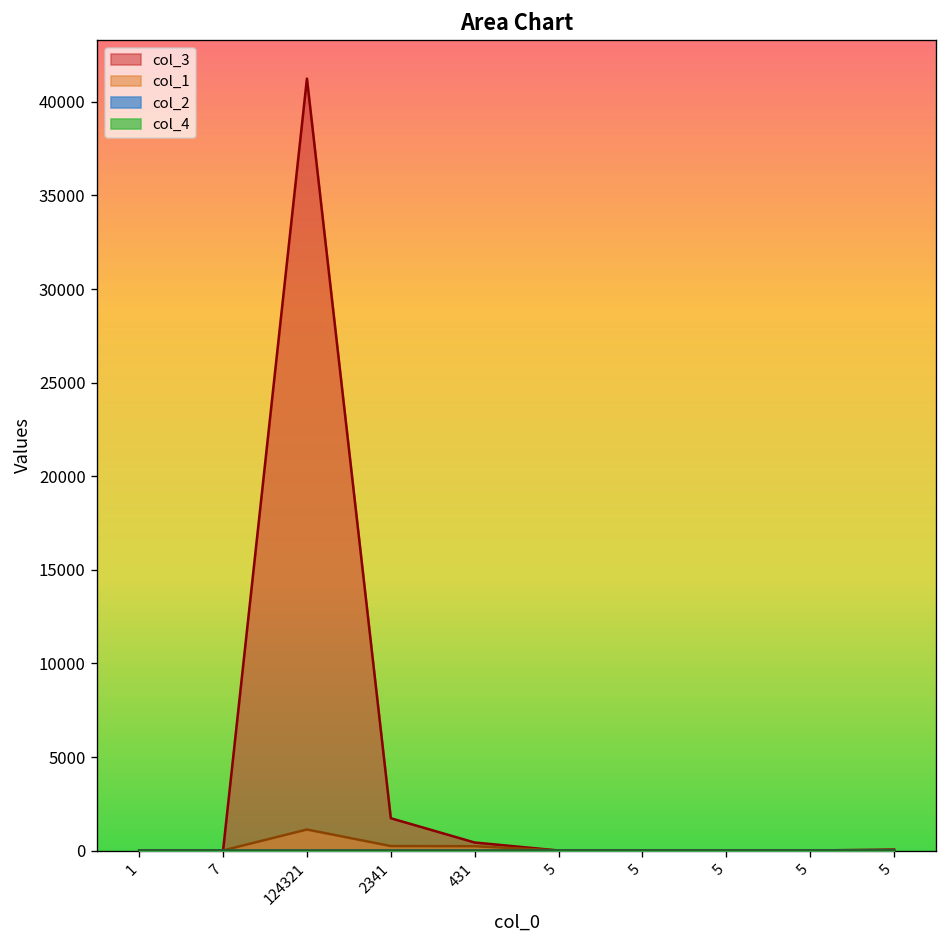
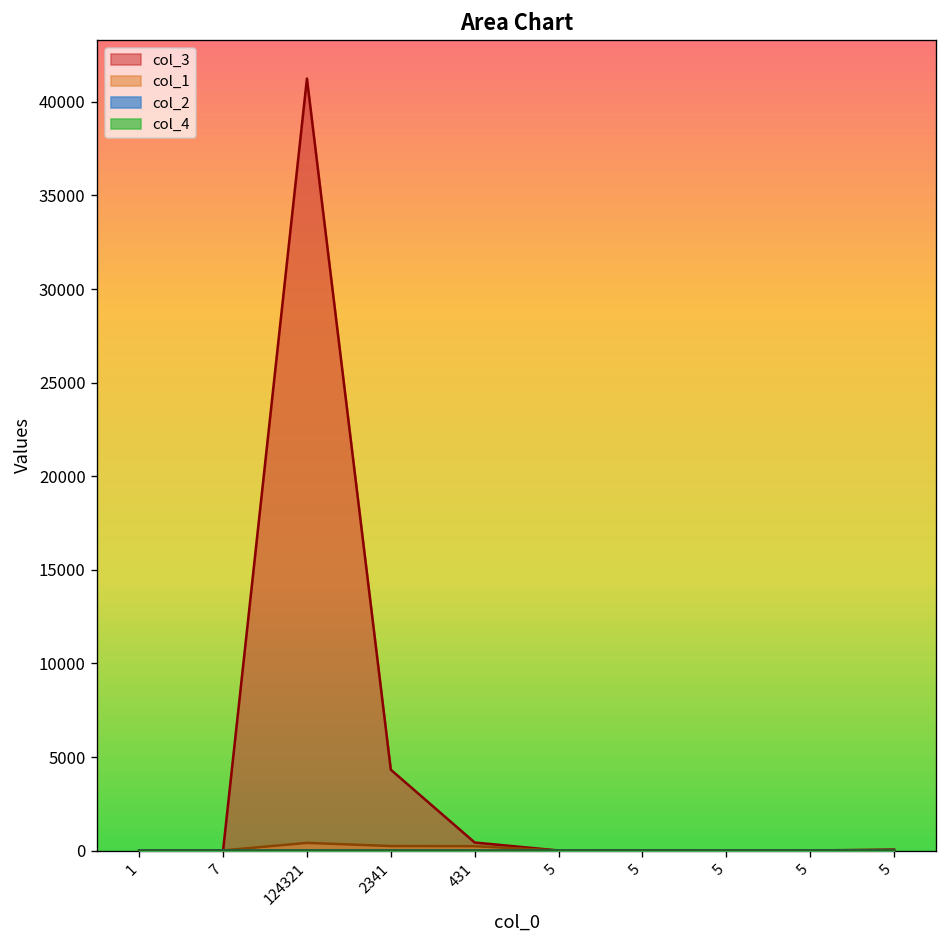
col_1, 124321: 1100 -> 400
col_3, 2341: 1700 -> 4300
